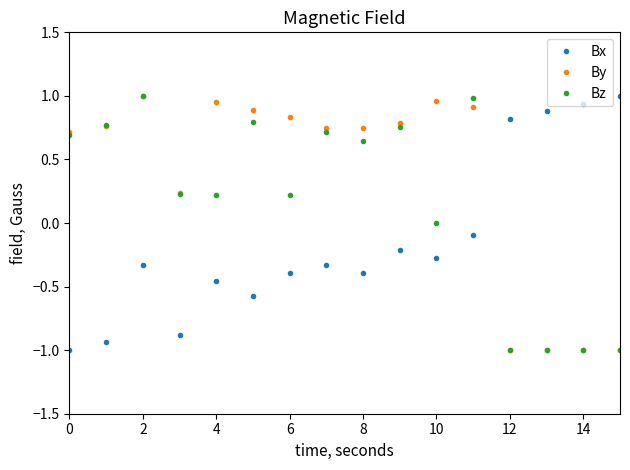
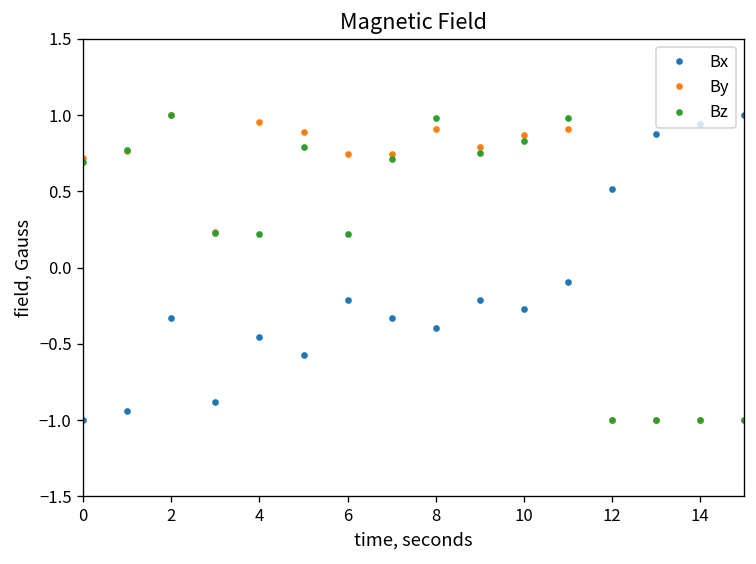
Bx, 6: -0.39 -> -0.21
By, 6: 0.83 -> 0.75
By, 8: 0.75 -> 0.91
Bz, 8: 0.65 -> 0.98
By, 10: 0.96 -> 0.87
Bz, 10: 0.00 -> 0.83
Bx, 12: 0.82 -> 0.52
